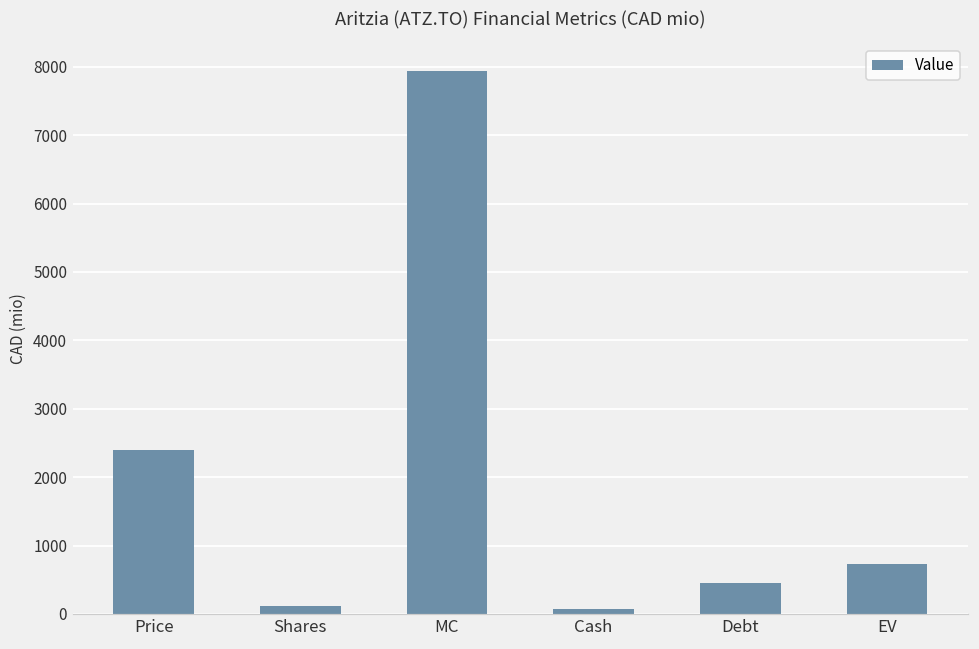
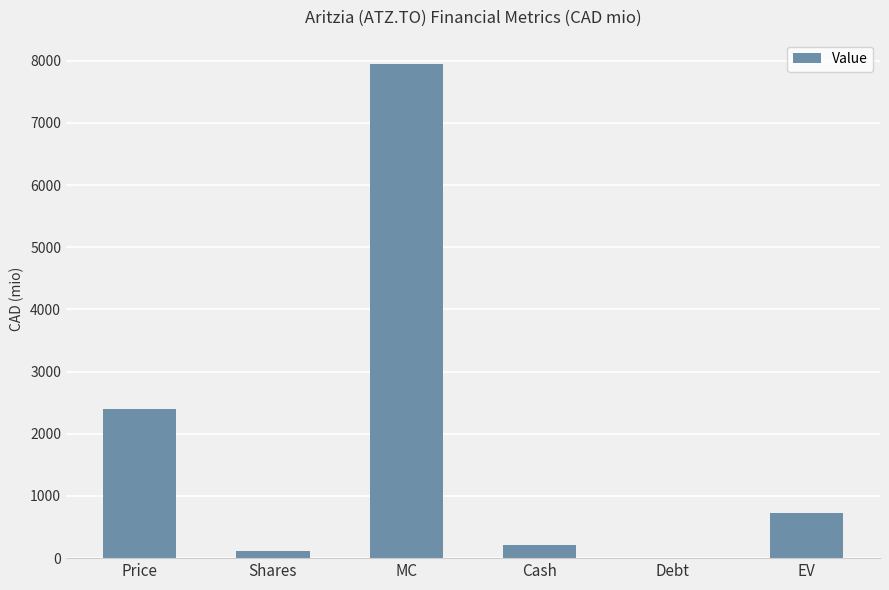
Cash: 100 -> 200
Debt: 500 -> 0
